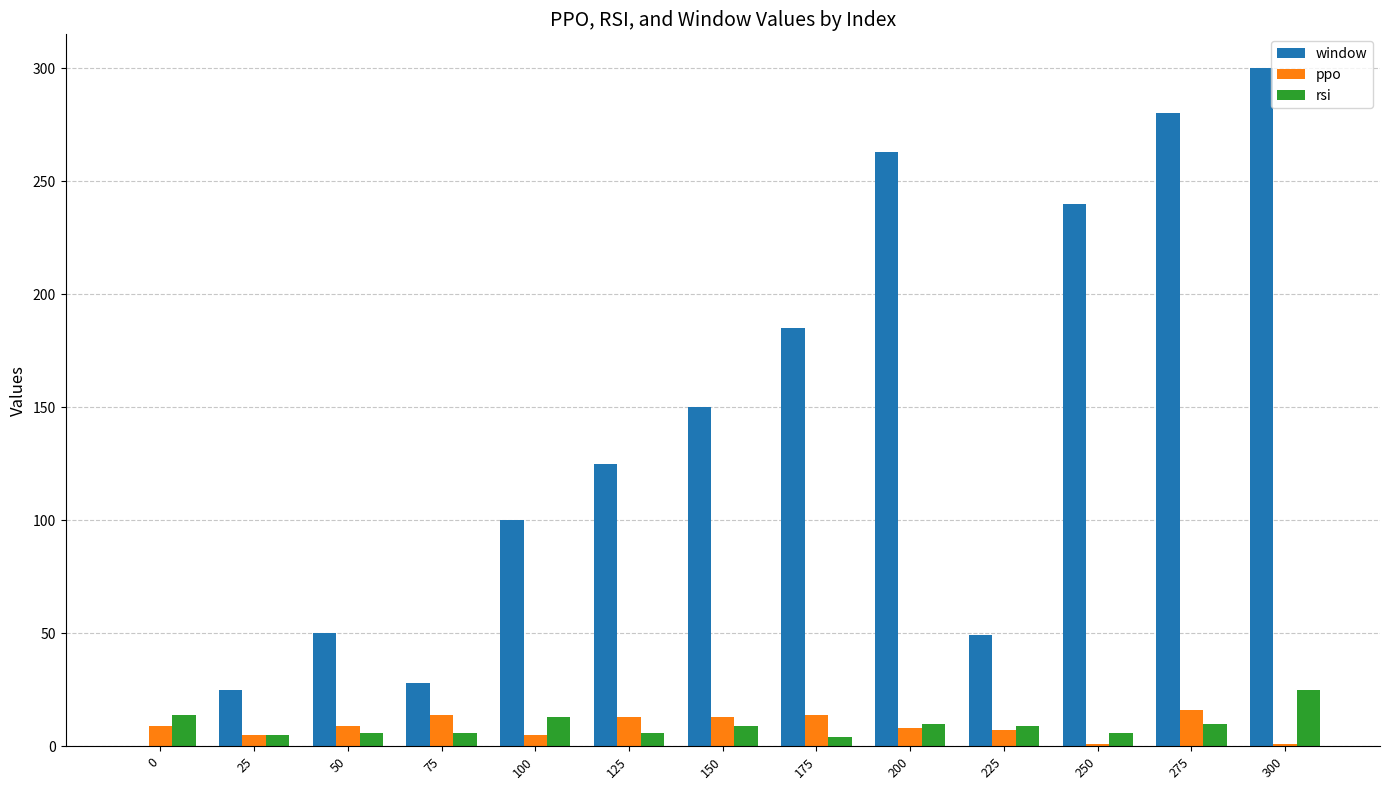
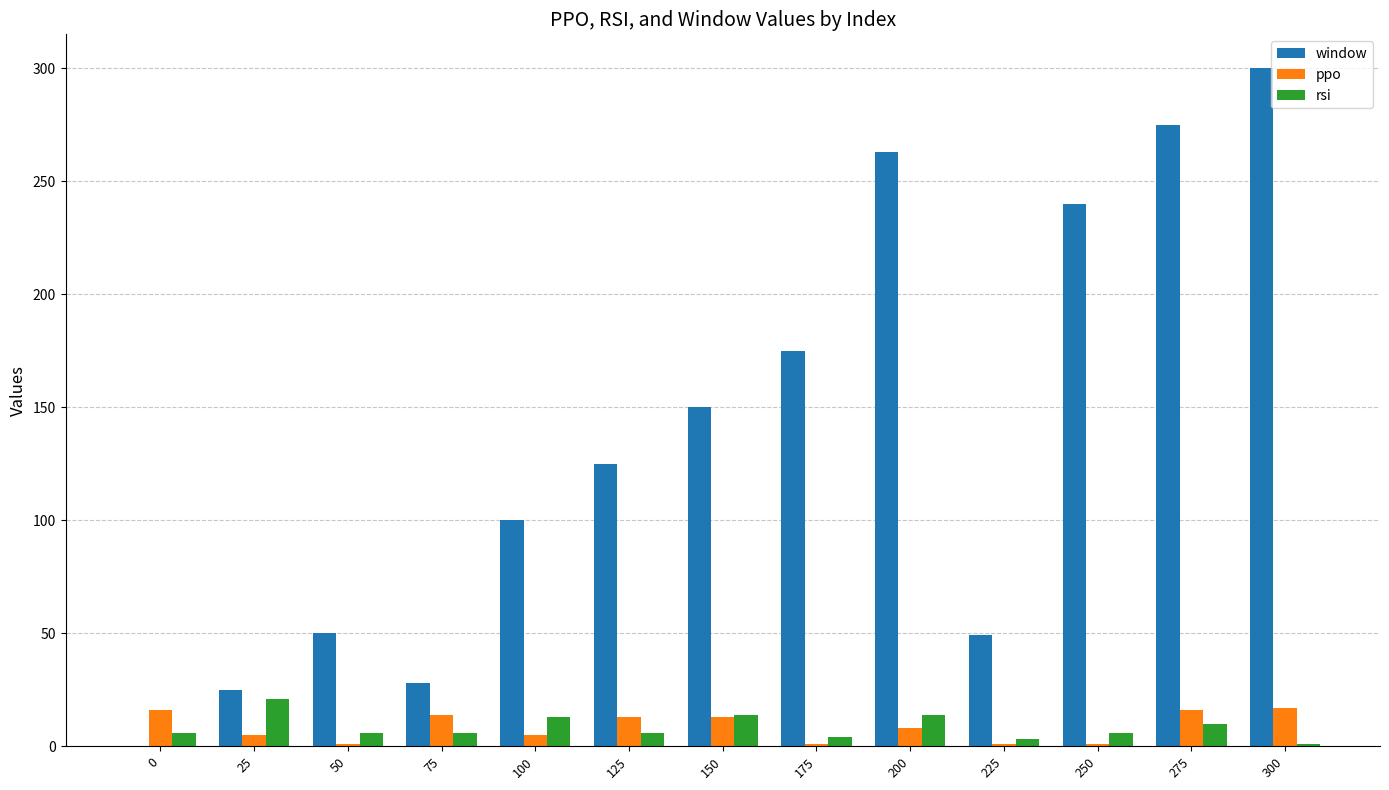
ppo, 0: 9 -> 16
rsi, 0: 14 -> 6
rsi, 25: 5 -> 21
ppo, 50: 9 -> 1
rsi, 150: 9 -> 14
window, 175: 185 -> 175
ppo, 175: 14 -> 1
rsi, 200: 10 -> 14
ppo, 225: 7 -> 1
rsi, 225: 9 -> 3
window, 275: 280 -> 275
ppo, 300: 1 -> 17
rsi, 300: 25 -> 1
